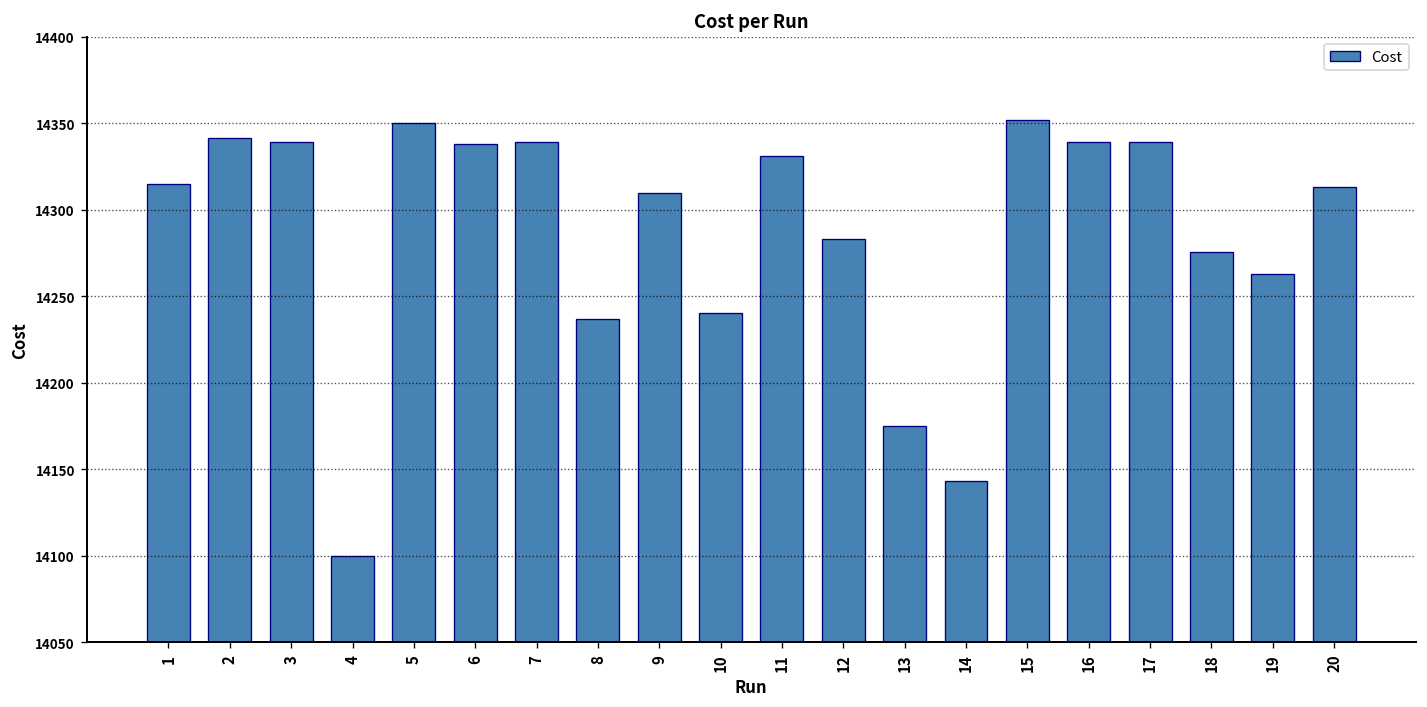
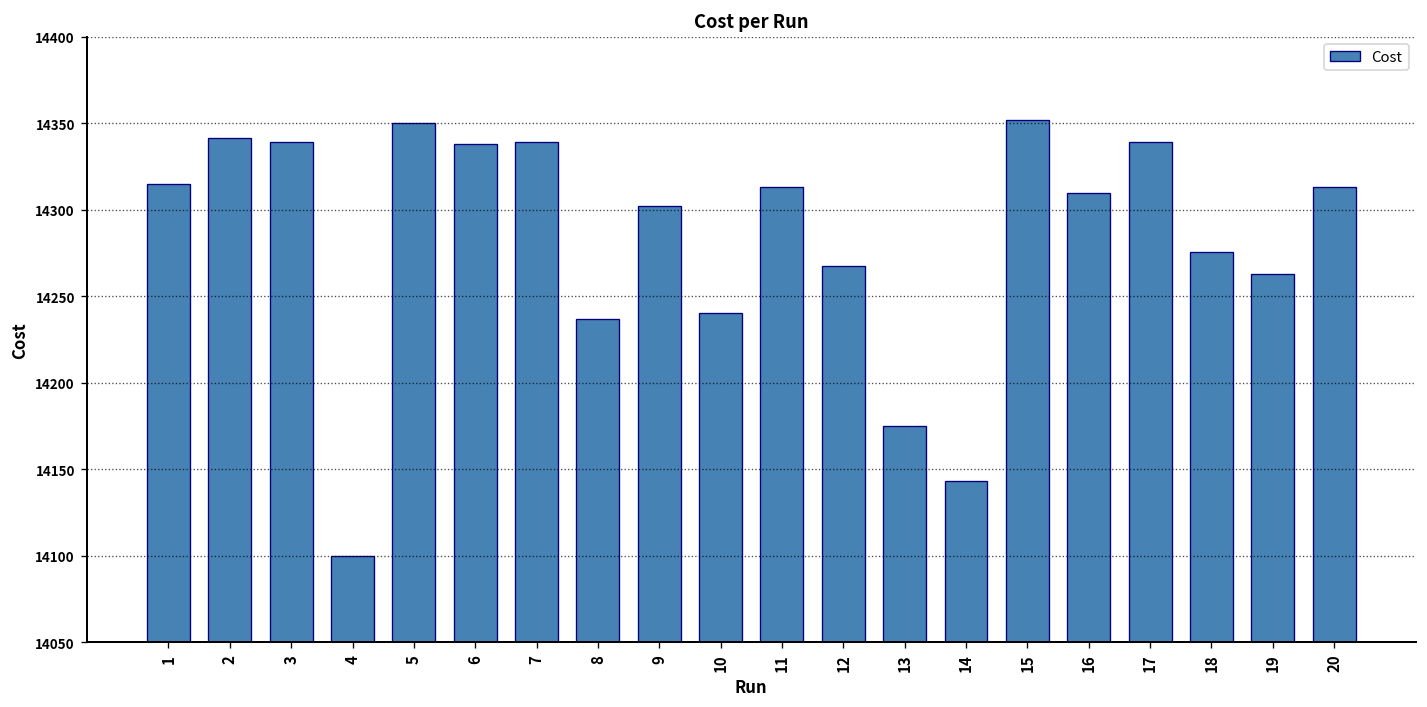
9: 14310 -> 14302
11: 14331 -> 14313
12: 14283 -> 14268
16: 14339 -> 14310
